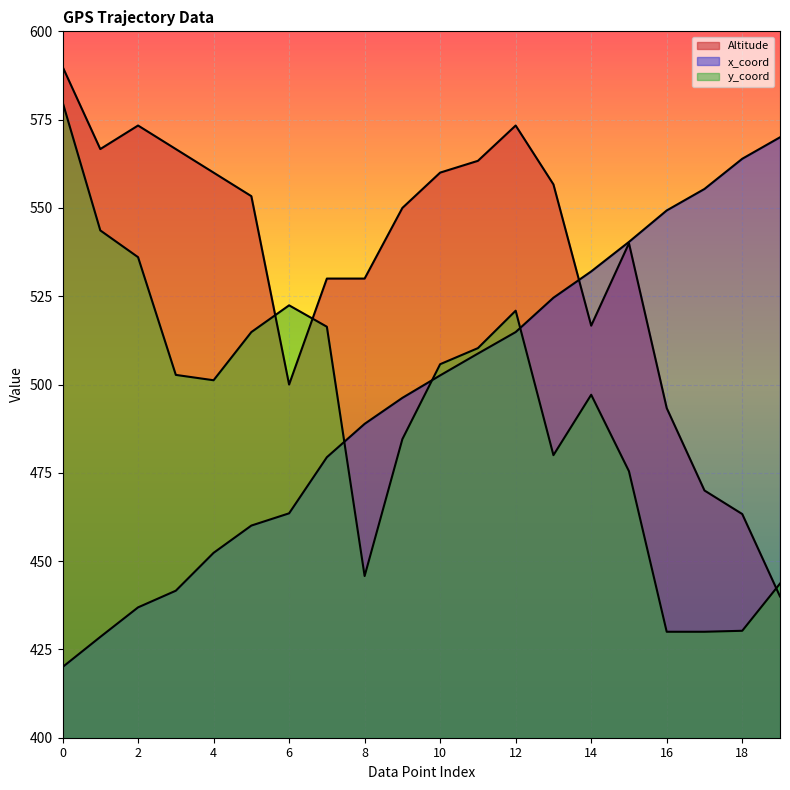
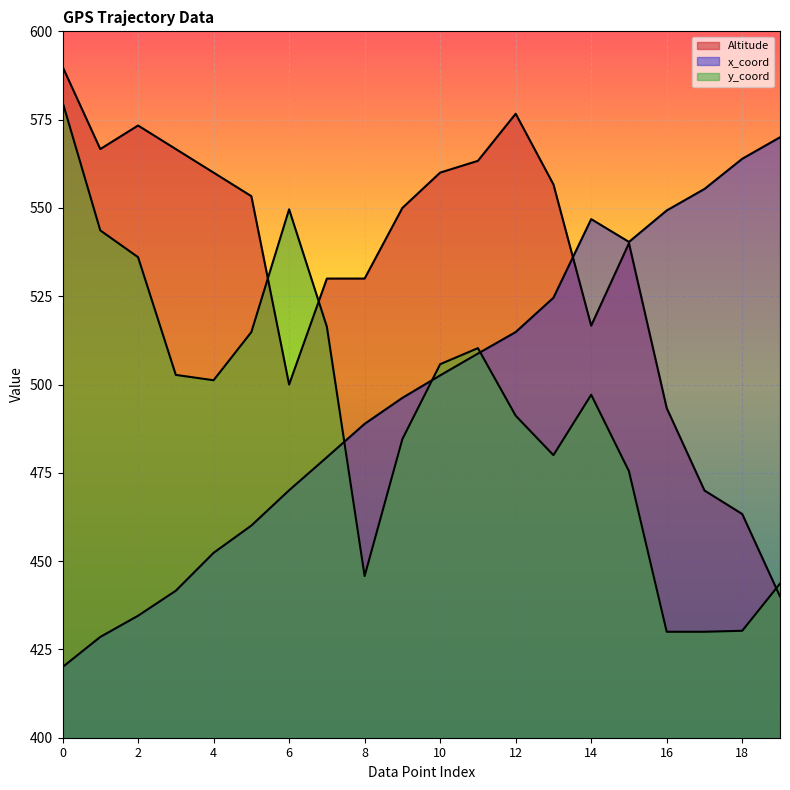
x_coord, 2: 437 -> 435
x_coord, 6: 464 -> 470
y_coord, 6: 522 -> 550
Altitude, 12: 573 -> 577
y_coord, 12: 521 -> 491
x_coord, 14: 532 -> 547
